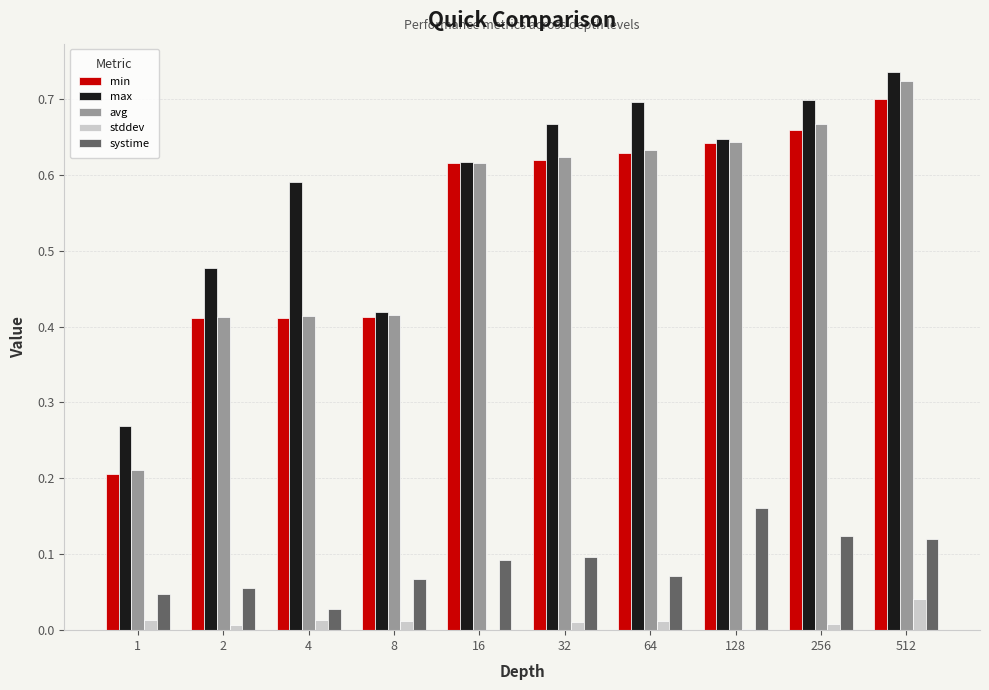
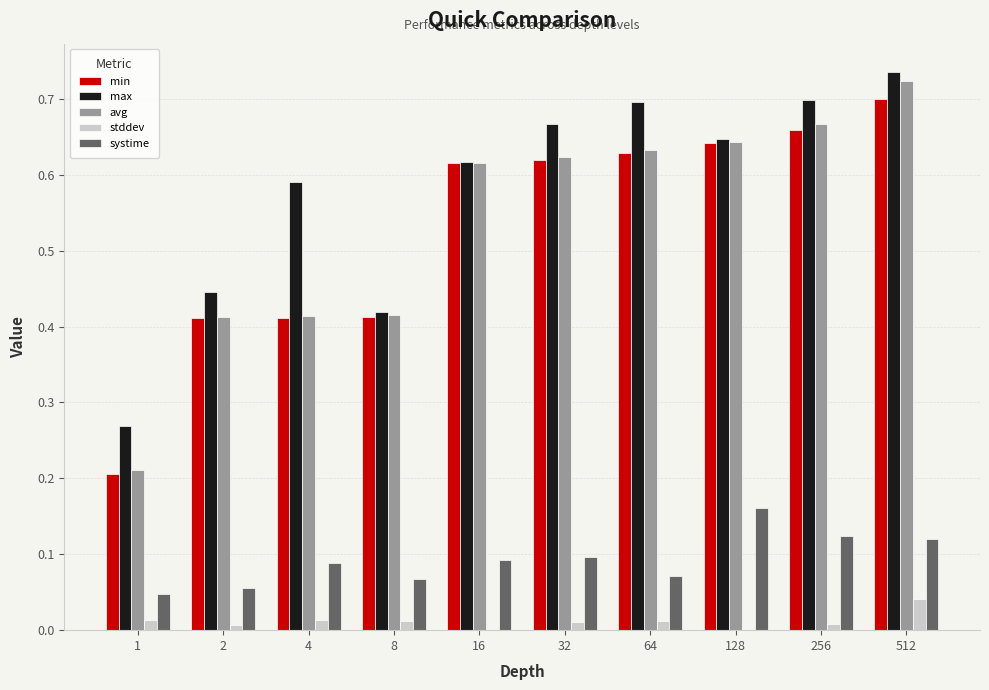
max, 2: 0.48 -> 0.45
systime, 4: 0.03 -> 0.09
